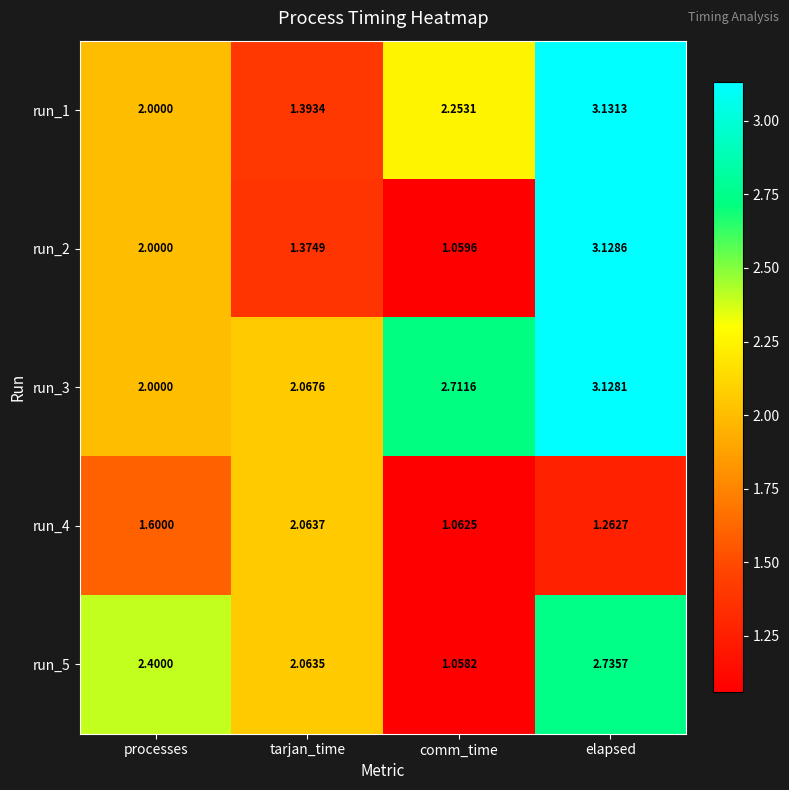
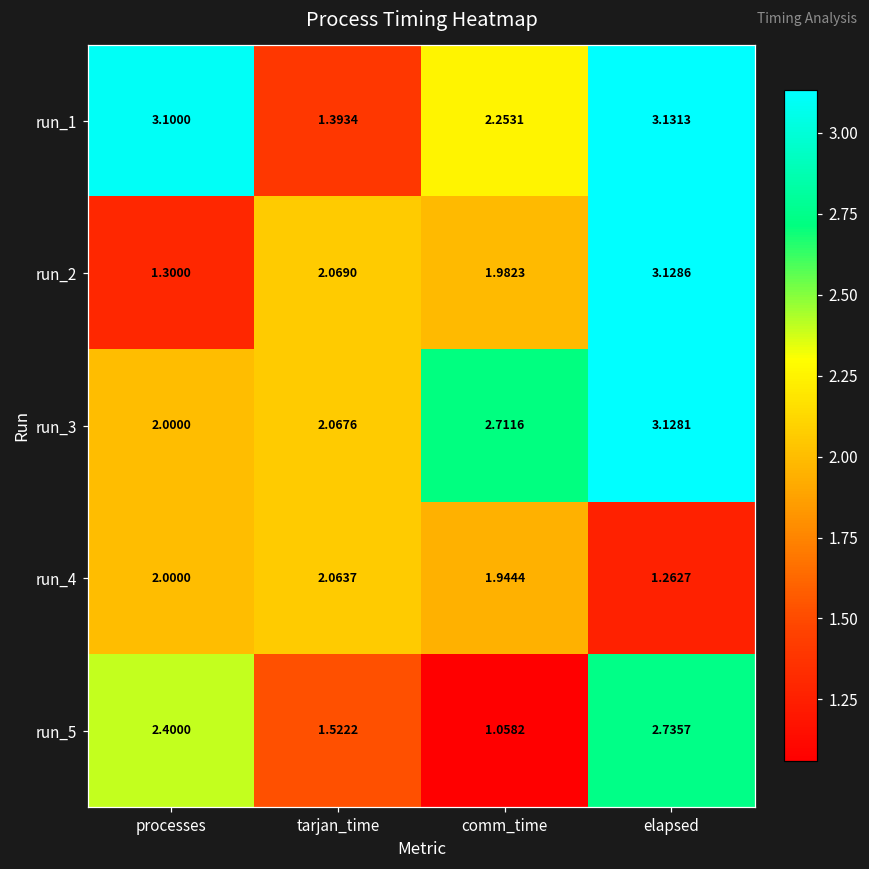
run_1, processes: 2.0000 -> 3.1000
run_2, processes: 2.0000 -> 1.3000
run_2, tarjan_time: 1.3749 -> 2.0690
run_2, comm_time: 1.0596 -> 1.9823
run_4, processes: 1.6000 -> 2.0000
run_4, comm_time: 1.0625 -> 1.9444
run_5, tarjan_time: 2.0635 -> 1.5222
